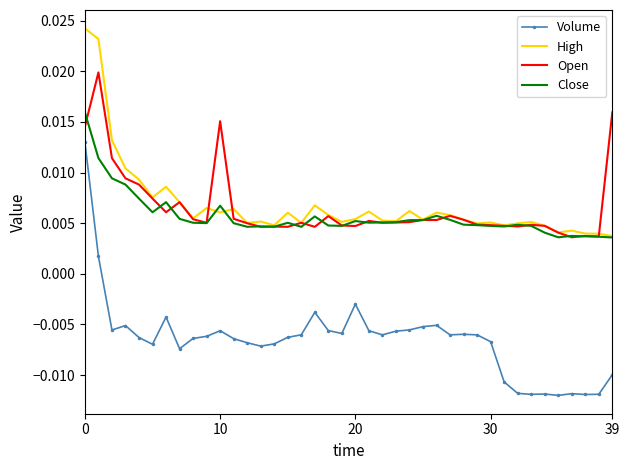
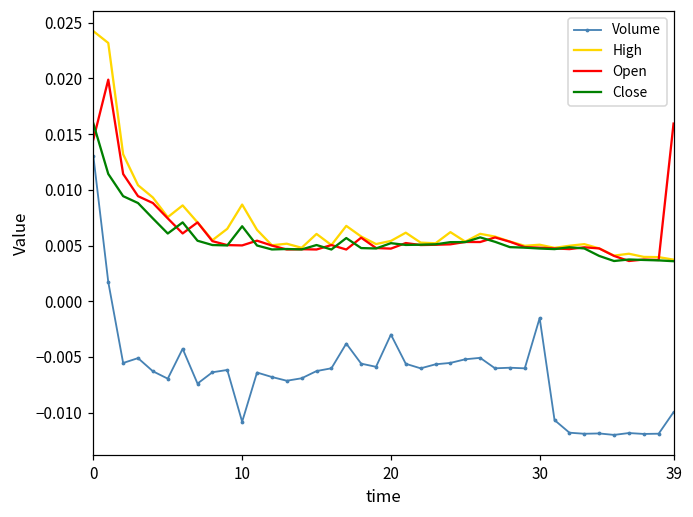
Volume, 10: -0.0056 -> -0.0108
High, 10: 0.0061 -> 0.0087
Open, 10: 0.0151 -> 0.0050
Volume, 30: -0.0067 -> -0.0015
